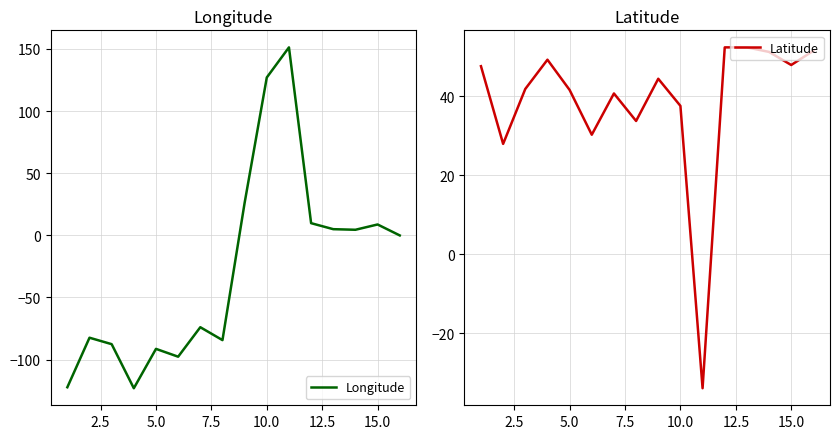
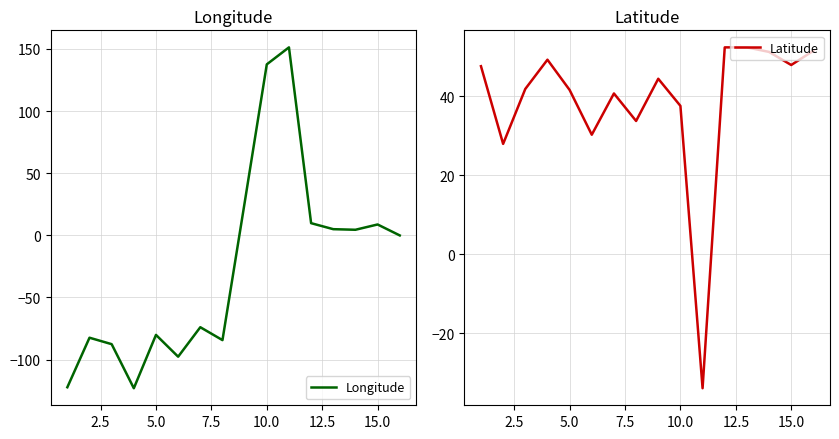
Longitude, 5.0: -91 -> -80
Longitude, 10.0: 127 -> 138
